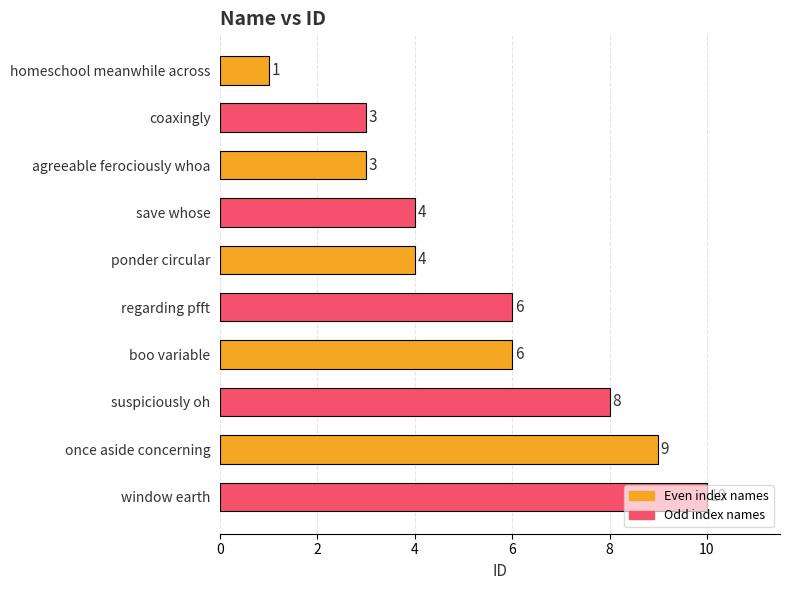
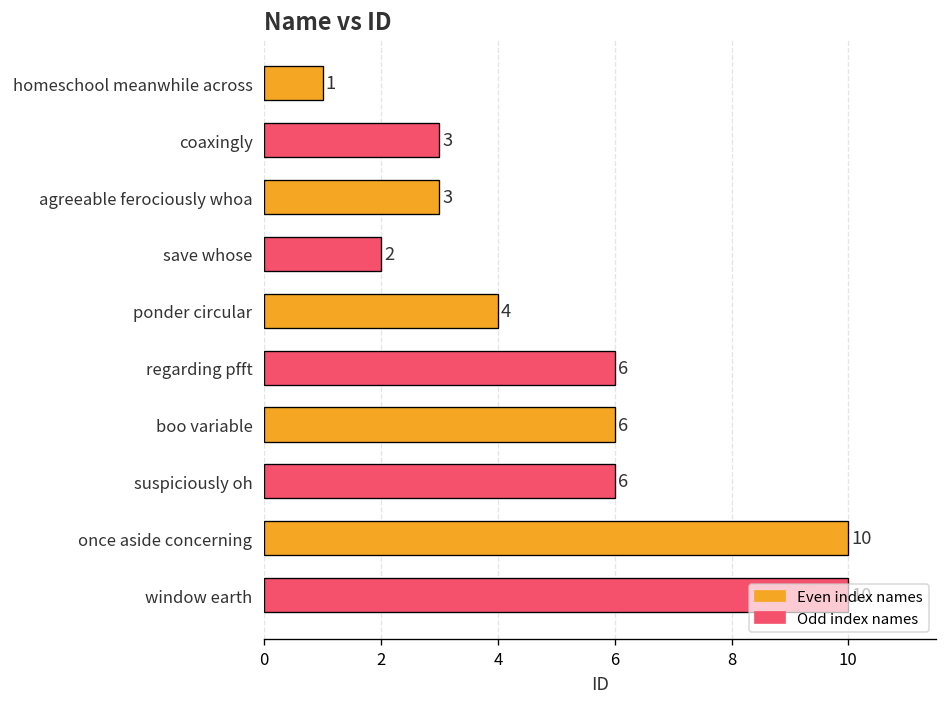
save whose: 4 -> 2
suspiciously oh: 8 -> 6
once aside concerning: 9 -> 10
